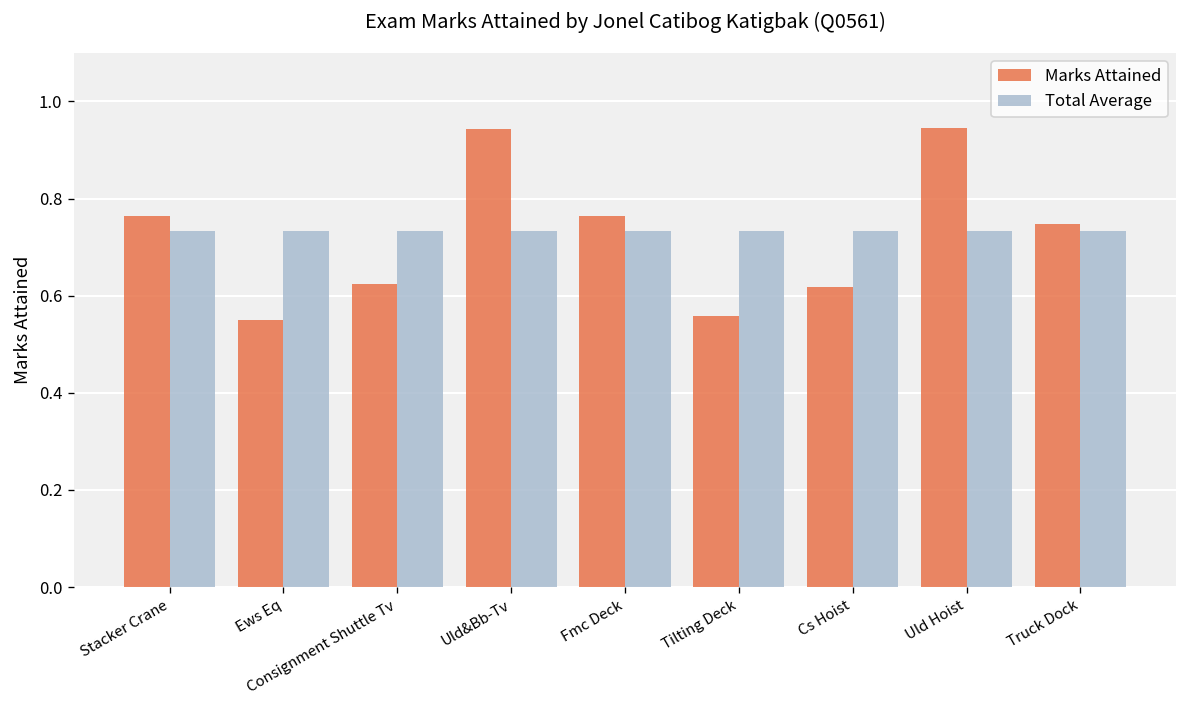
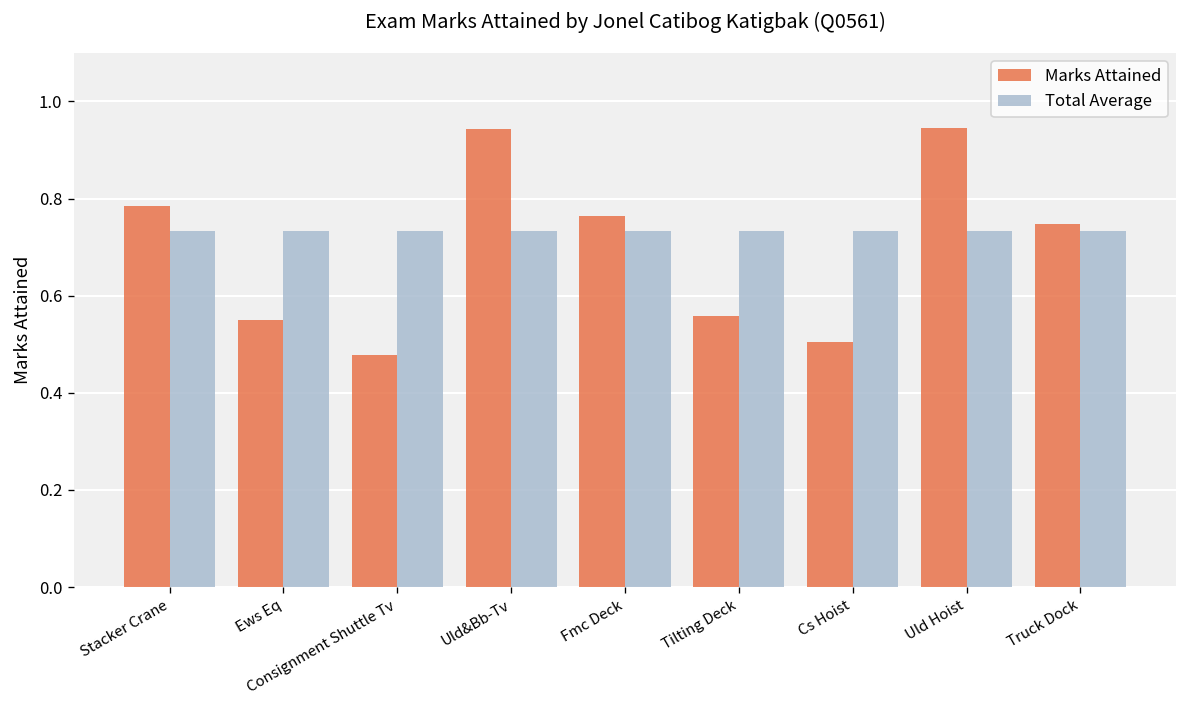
Marks Attained, Stacker Crane: 0.76 -> 0.78
Marks Attained, Consignment Shuttle Tv: 0.63 -> 0.48
Marks Attained, Cs Hoist: 0.62 -> 0.51
